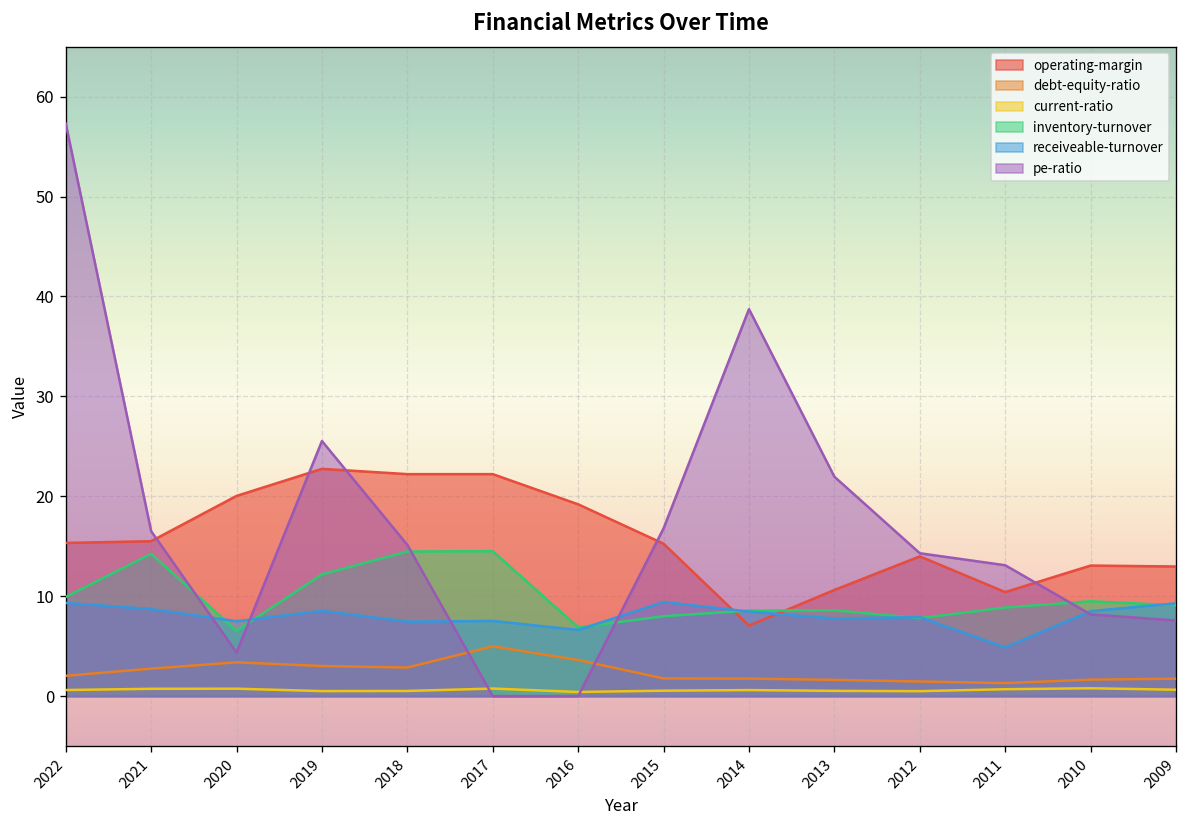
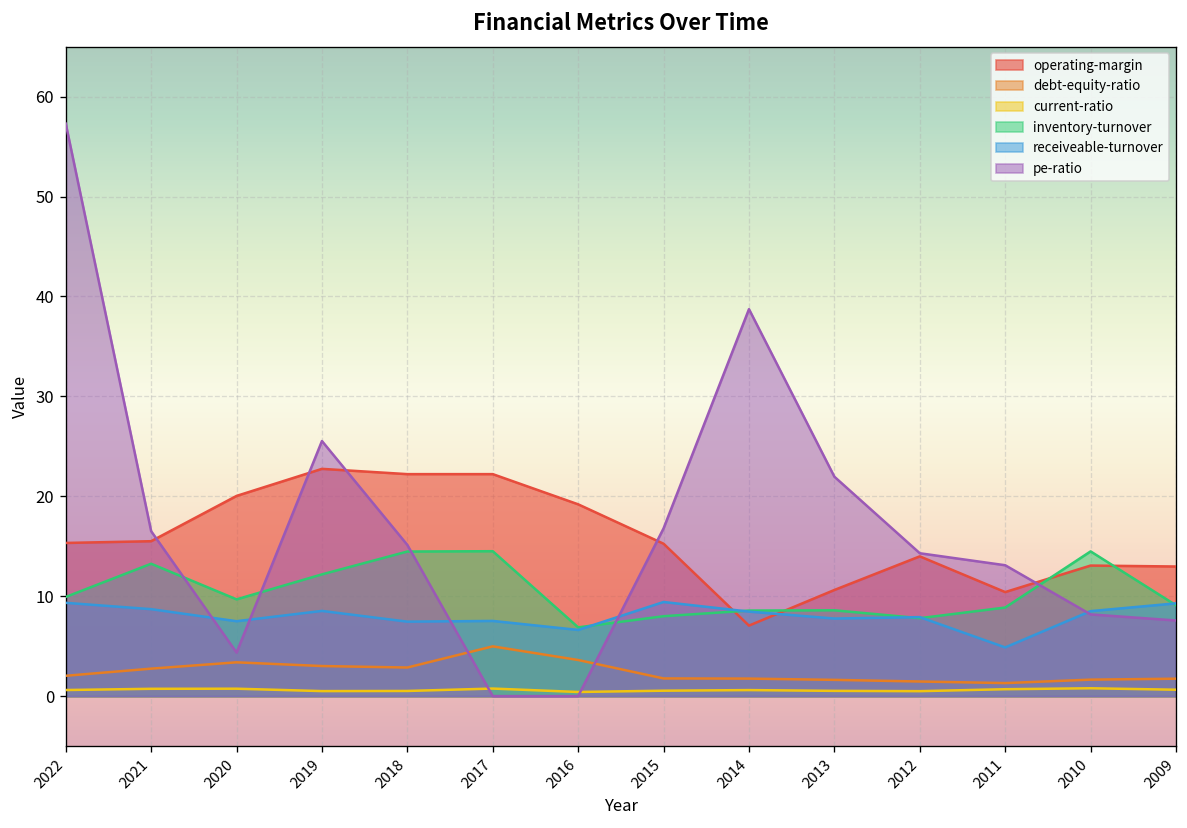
inventory-turnover, 2021: 14 -> 13
inventory-turnover, 2020: 7 -> 10
inventory-turnover, 2010: 9 -> 14
